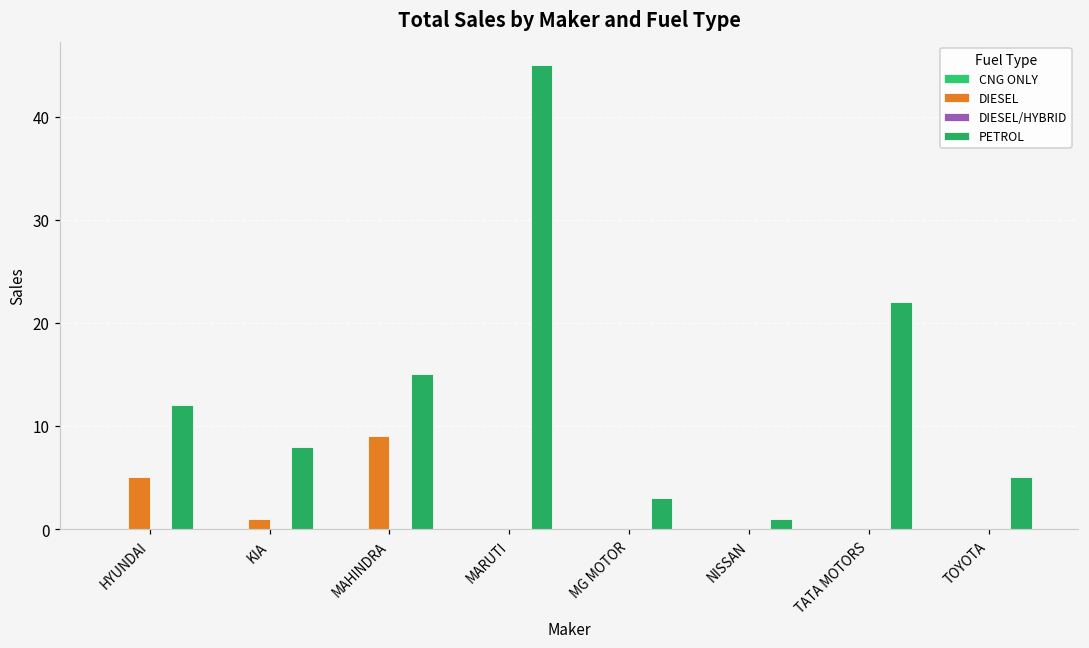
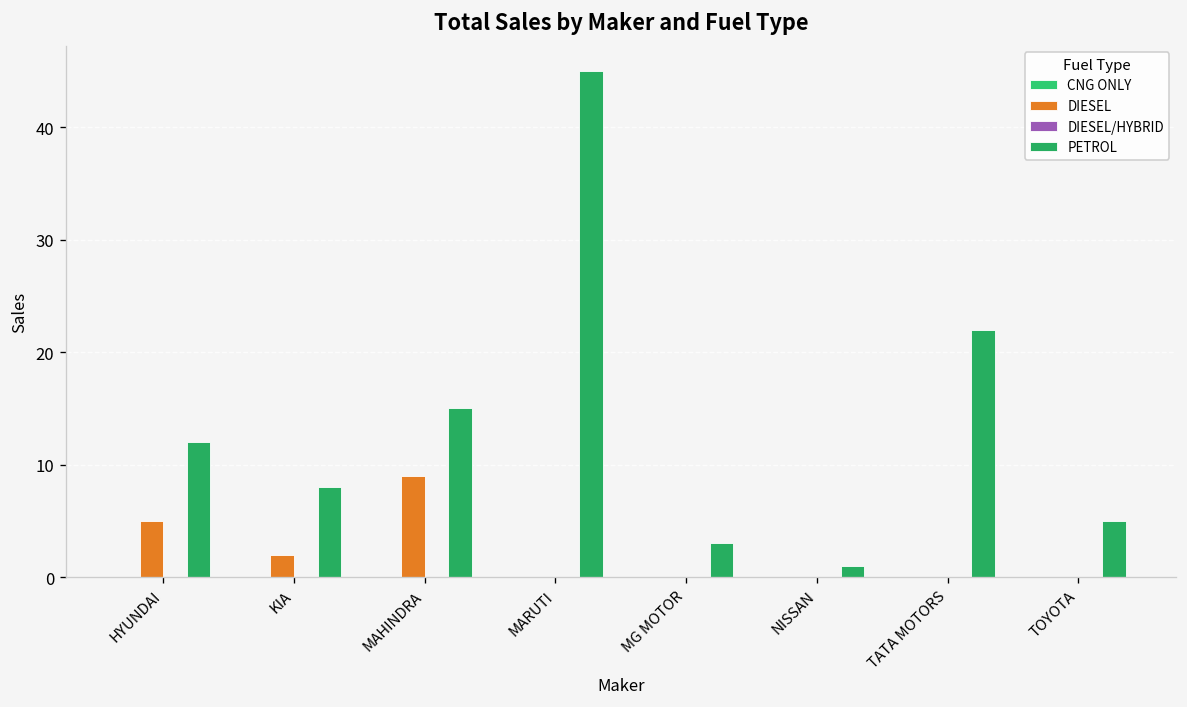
DIESEL, KIA: 1 -> 2
